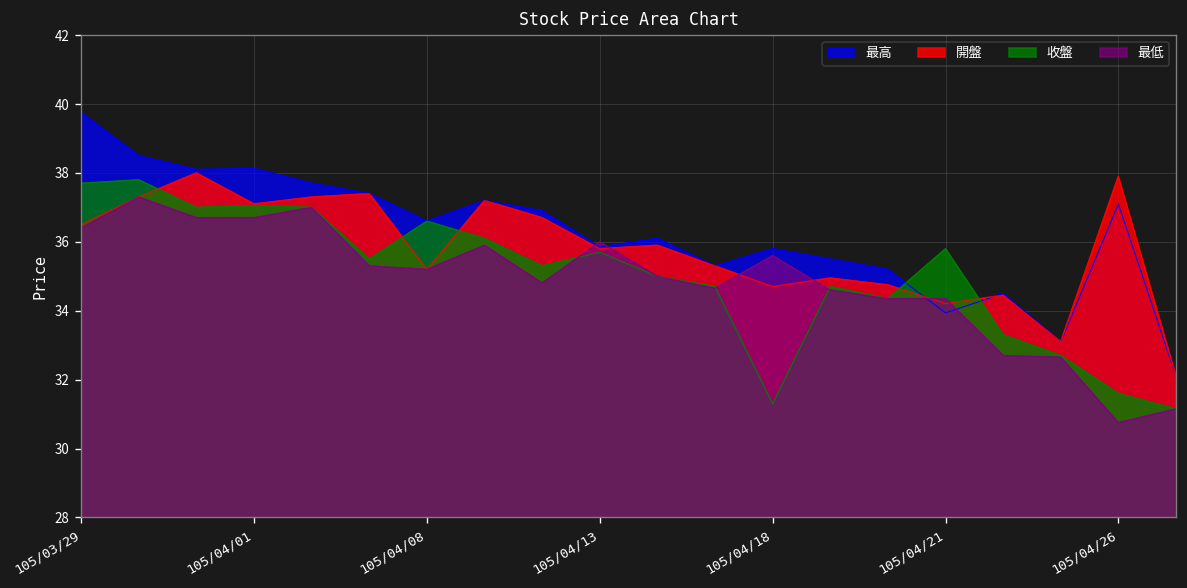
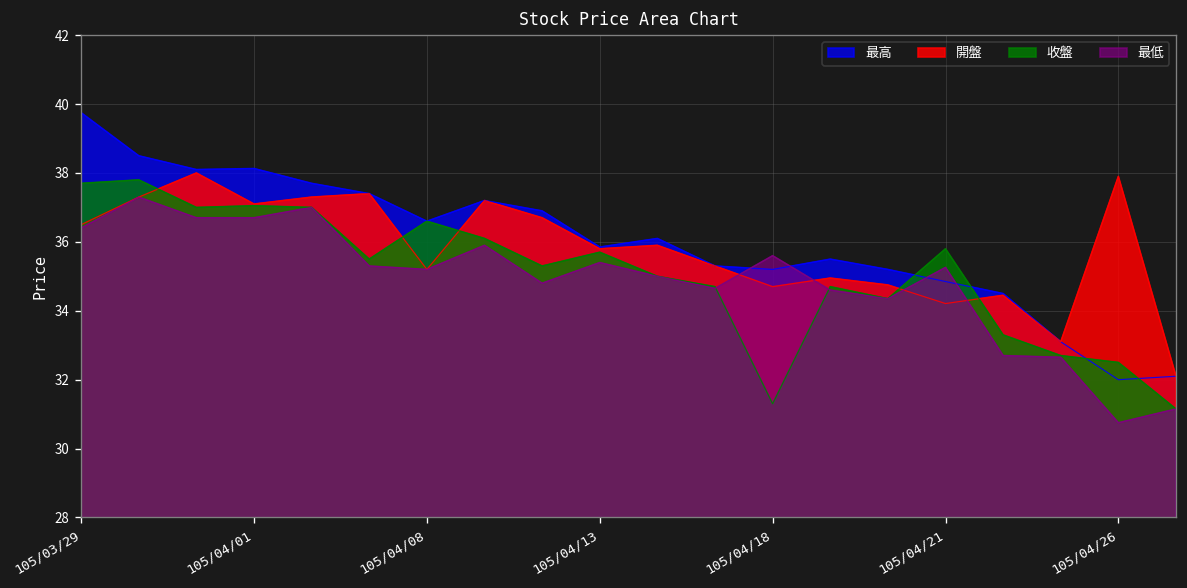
最低, 105/04/13: 36.0 -> 35.4
最高, 105/04/18: 35.8 -> 35.2
最高, 105/04/21: 33.9 -> 34.9
最低, 105/04/21: 34.4 -> 35.3
最高, 105/04/26: 37.1 -> 32.0
收盤, 105/04/26: 31.6 -> 32.5
